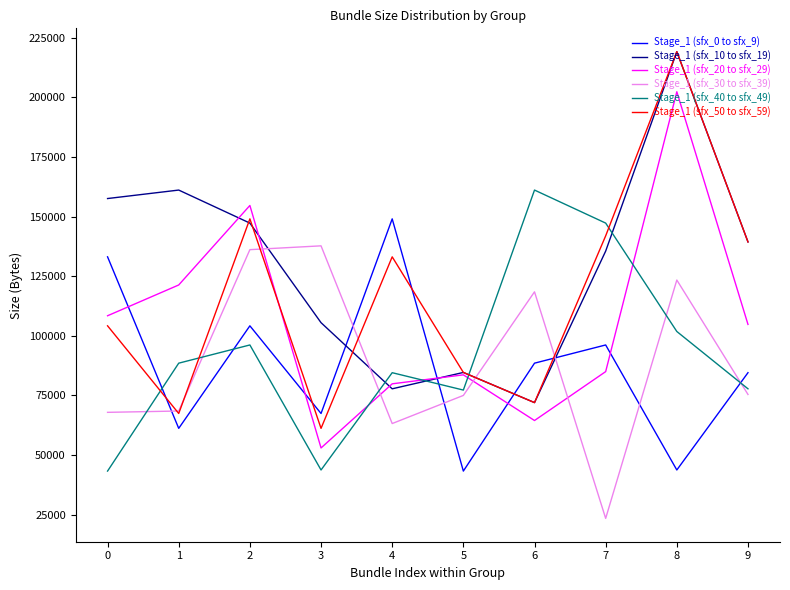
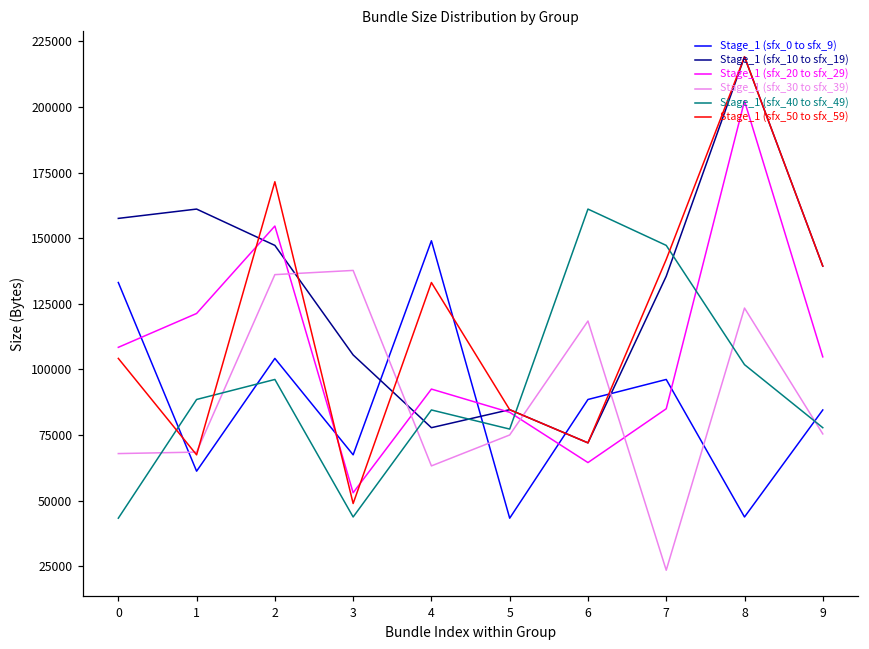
Stage_1 (sfx_50 to sfx_59), 2: 149000 -> 172000
Stage_1 (sfx_50 to sfx_59), 3: 61000 -> 49000
Stage_1 (sfx_20 to sfx_29), 4: 80000 -> 93000
